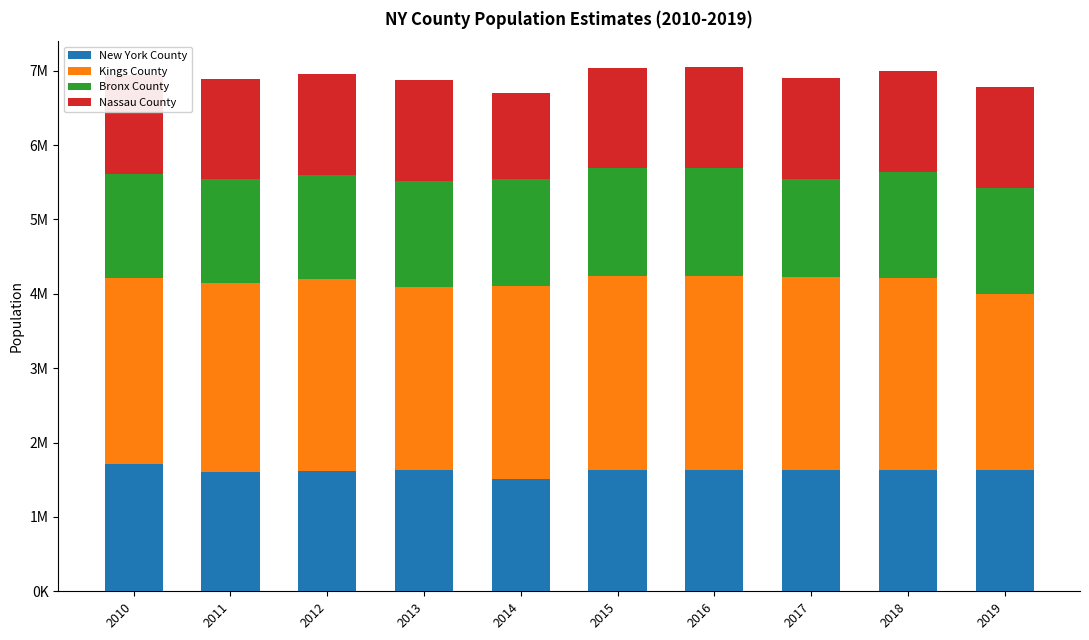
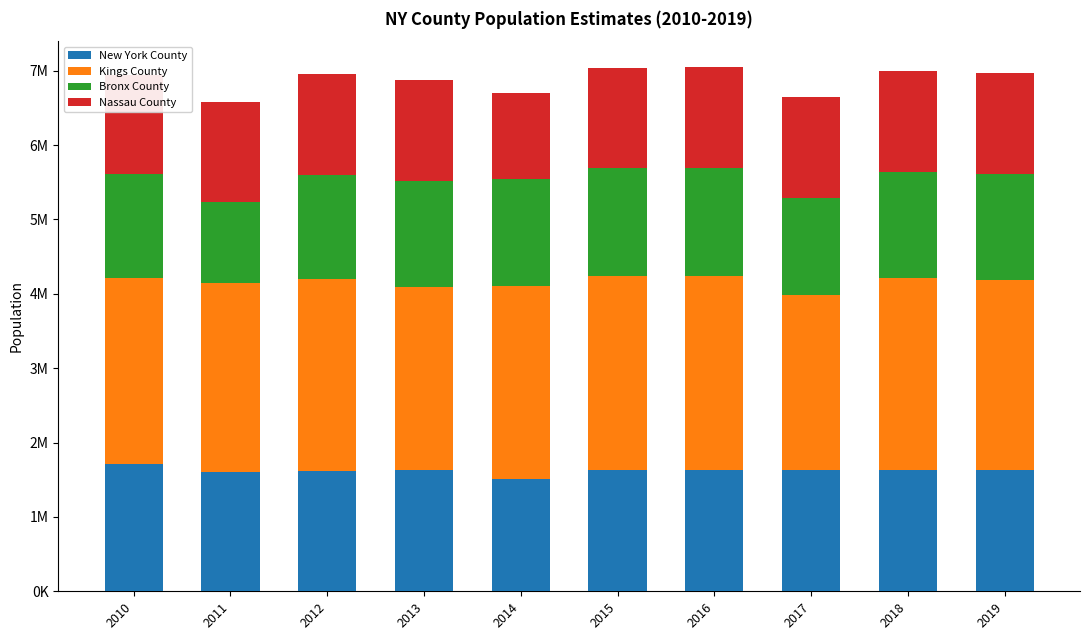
Bronx County, 2011: 1400000 -> 1100000
Kings County, 2017: 2600000 -> 2300000
Kings County, 2019: 2400000 -> 2600000
